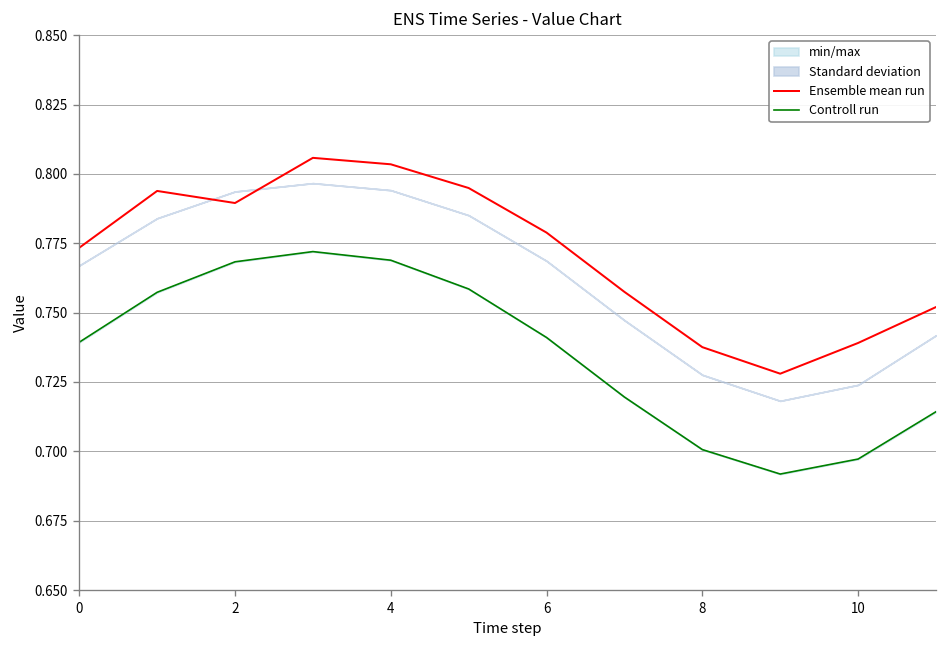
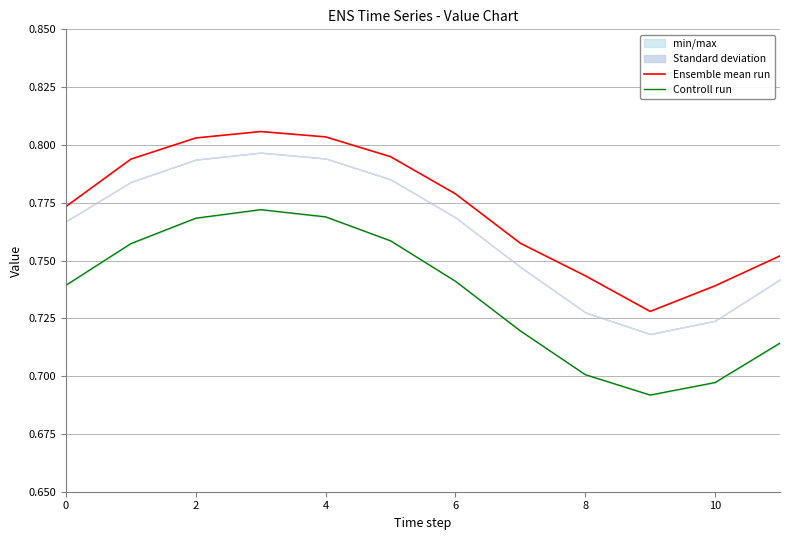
Ensemble mean run, 2: 0.790 -> 0.803
Ensemble mean run, 8: 0.738 -> 0.743
